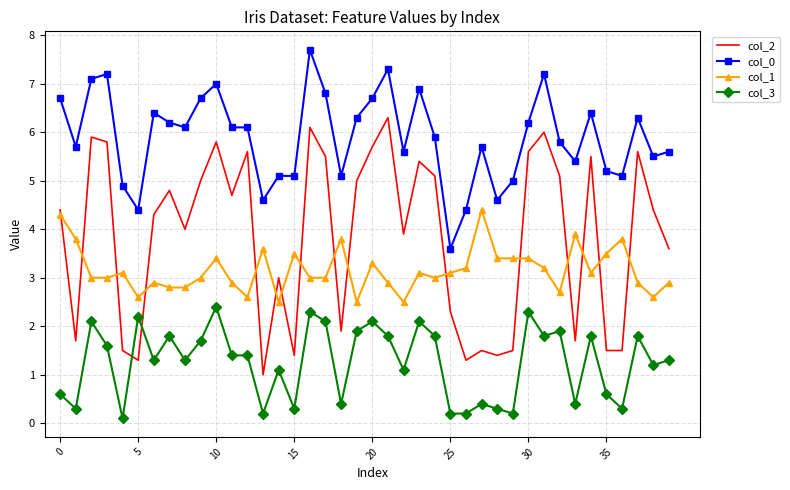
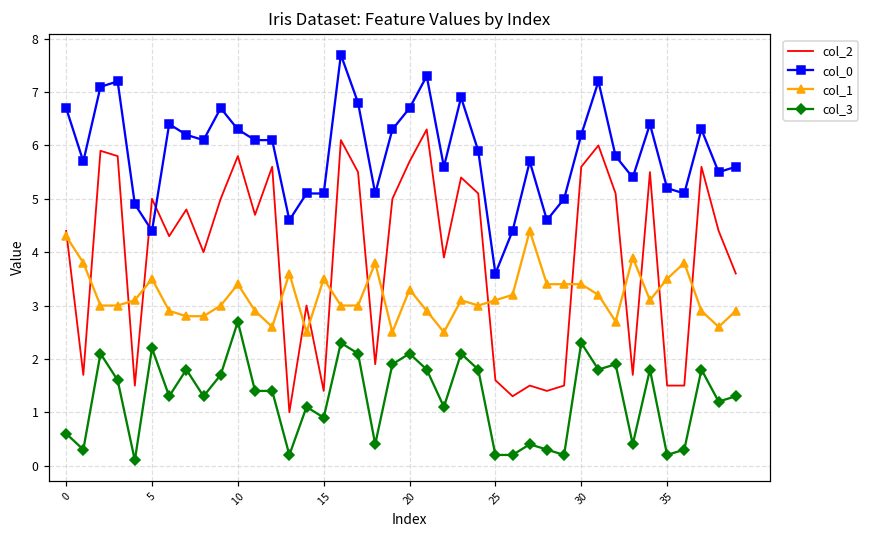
col_2, 5: 1.3 -> 5.0
col_1, 5: 2.6 -> 3.5
col_0, 10: 7.0 -> 6.3
col_3, 10: 2.4 -> 2.7
col_3, 15: 0.3 -> 0.9
col_2, 25: 2.3 -> 1.6
col_3, 35: 0.6 -> 0.2
